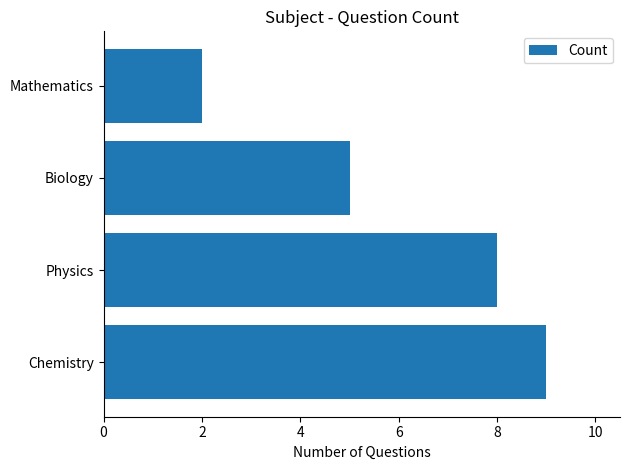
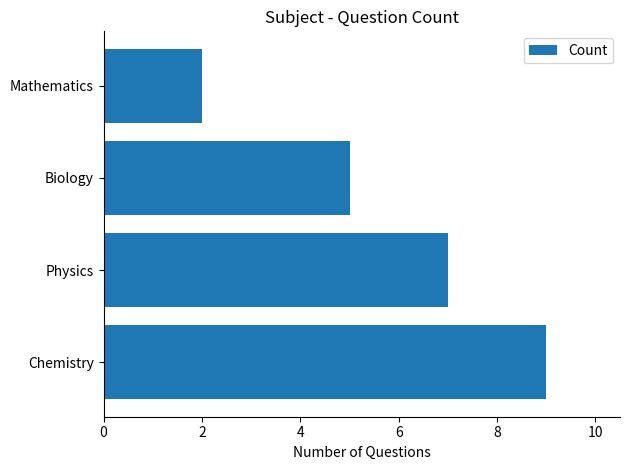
Physics: 8 -> 7
